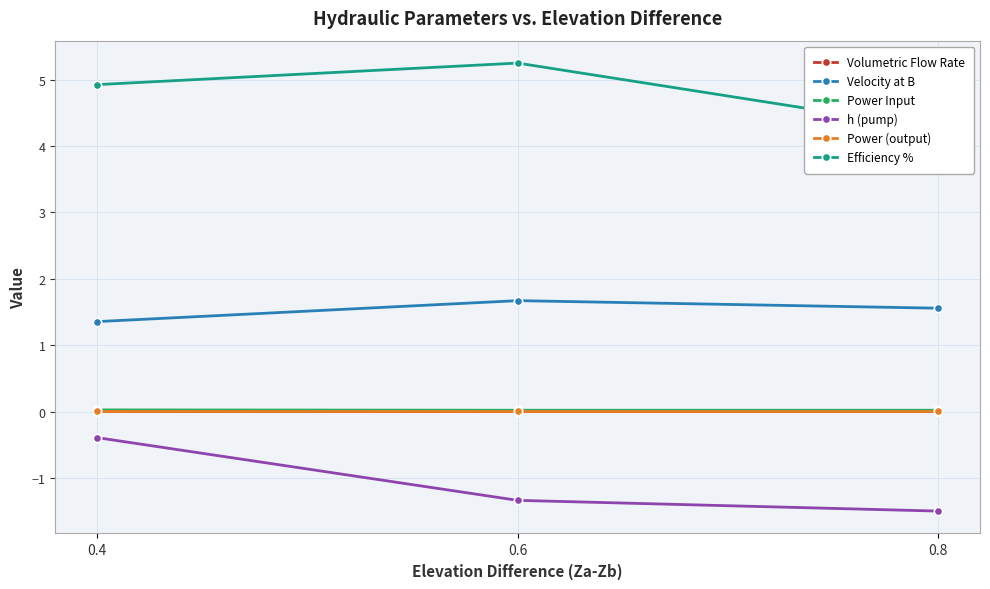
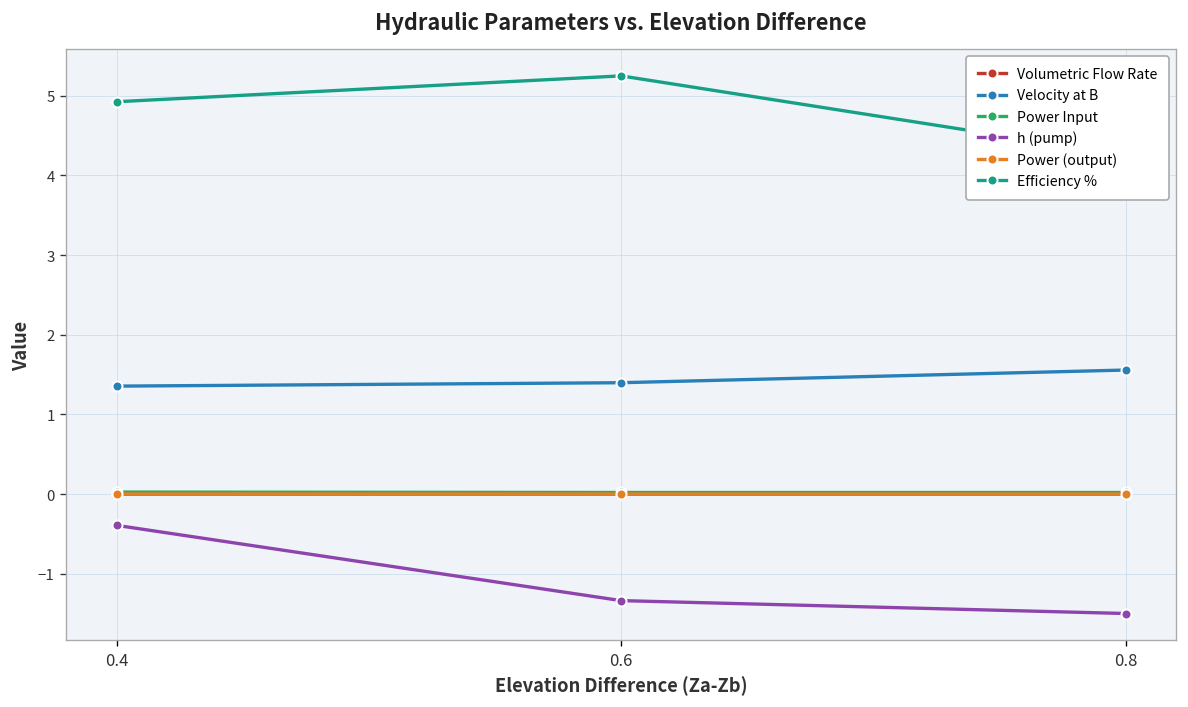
Velocity at B, 0.6: 1.7 -> 1.4
